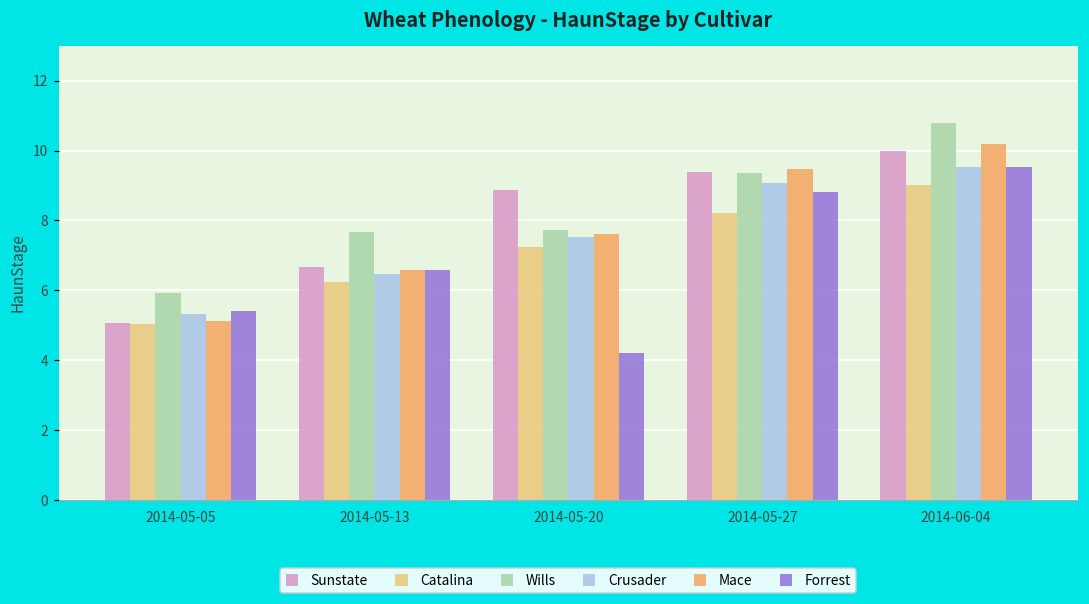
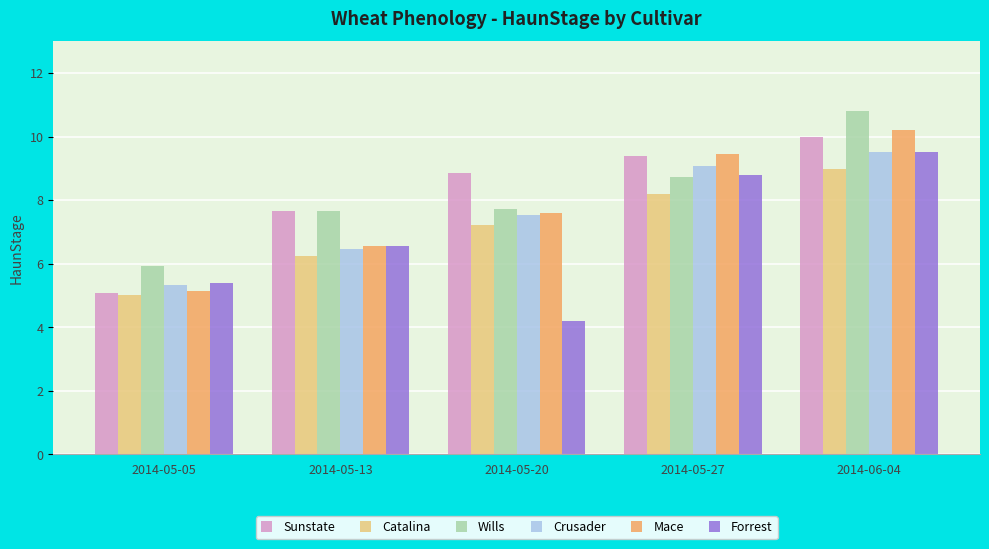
Sunstate, 2014-05-13: 6.7 -> 7.7
Wills, 2014-05-27: 9.4 -> 8.7
